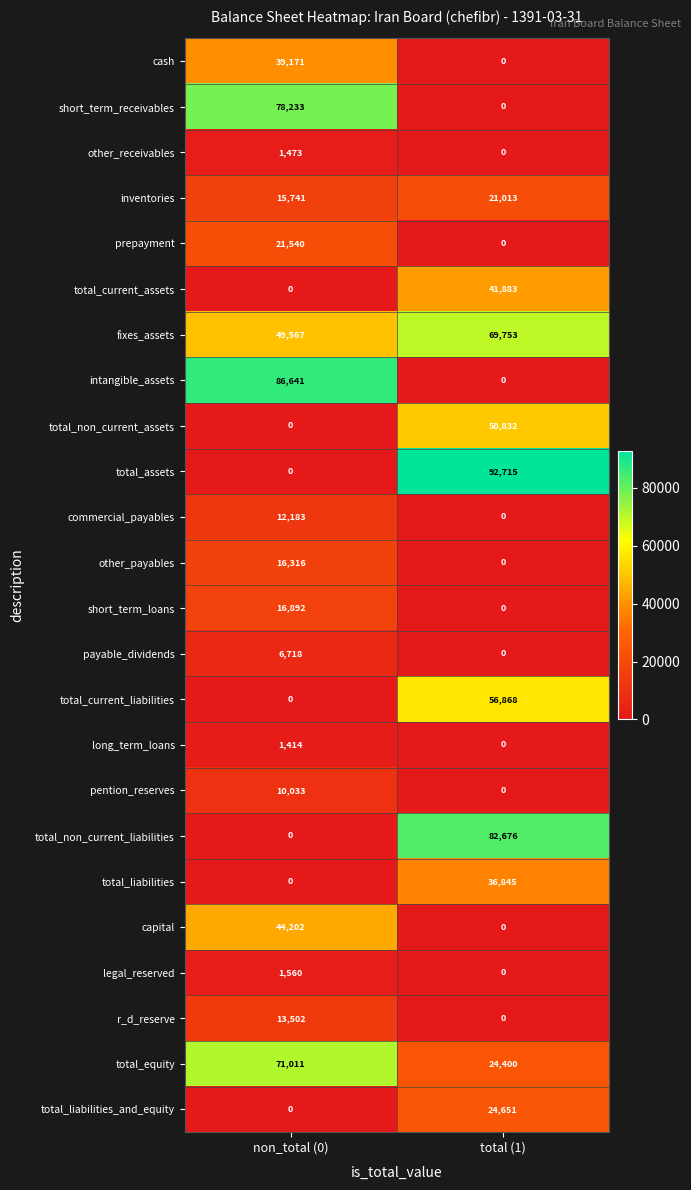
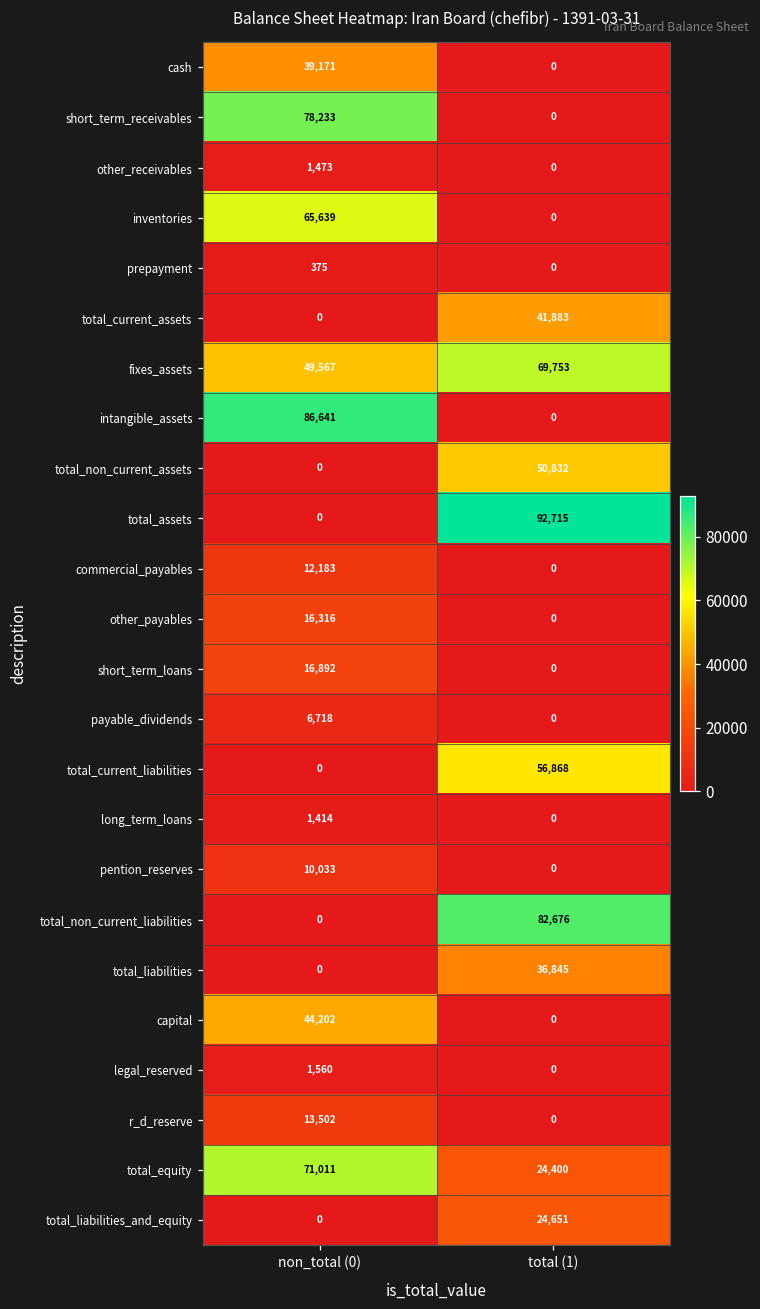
inventories, non_total (0): 15,741 -> 65,639
inventories, total (1): 21,013 -> 0
prepayment, non_total (0): 21,540 -> 375
